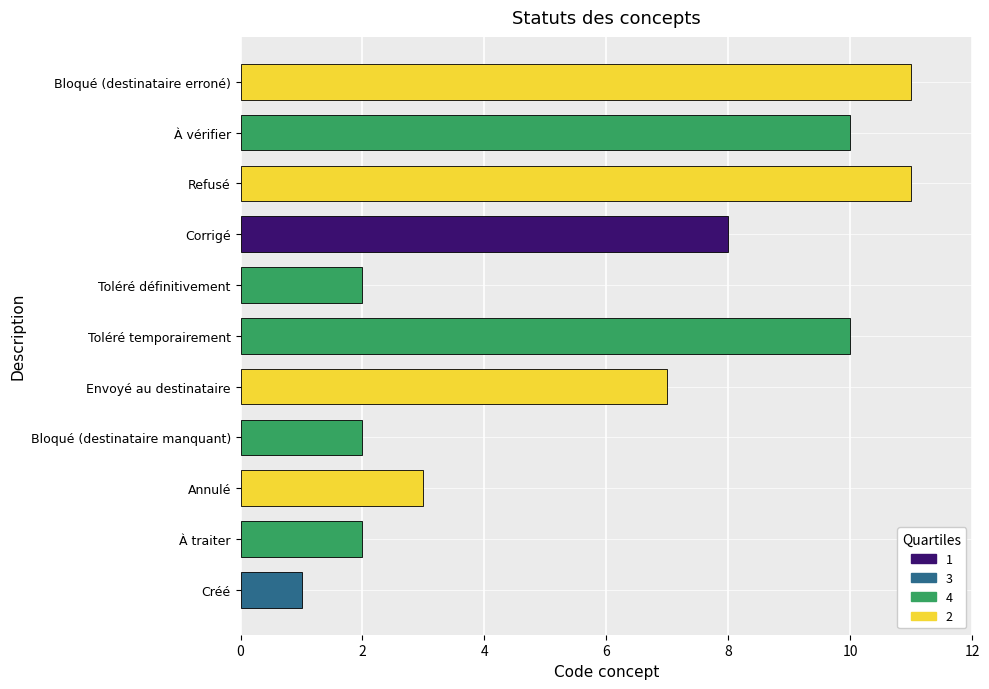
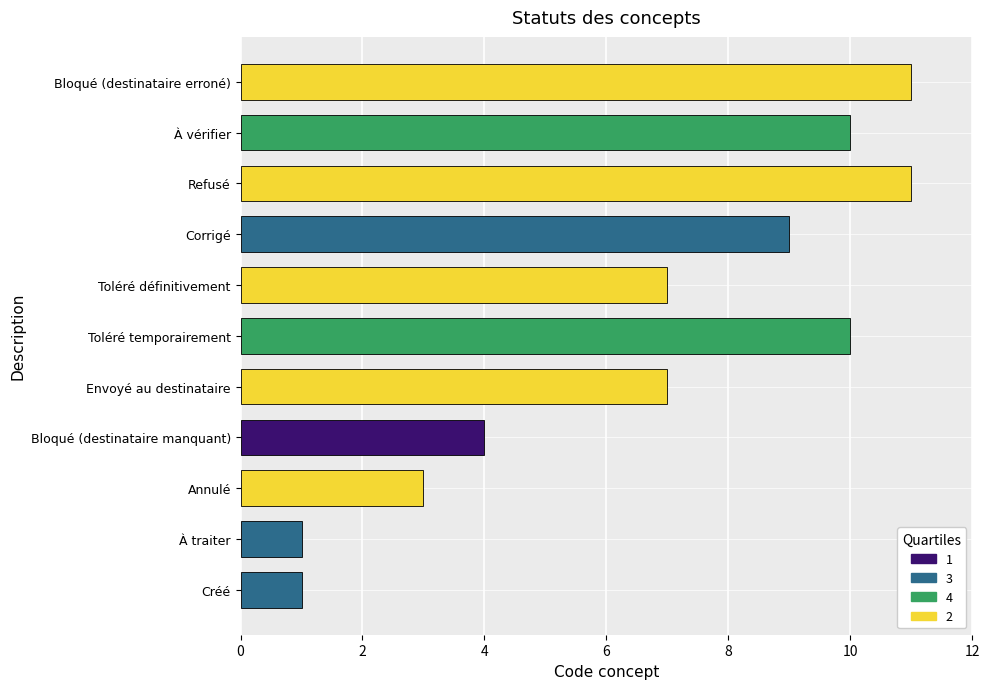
Corrigé: 8 -> 9
Toléré définitivement: 2 -> 7
Bloqué (destinataire manquant): 2 -> 4
À traiter: 2 -> 1
